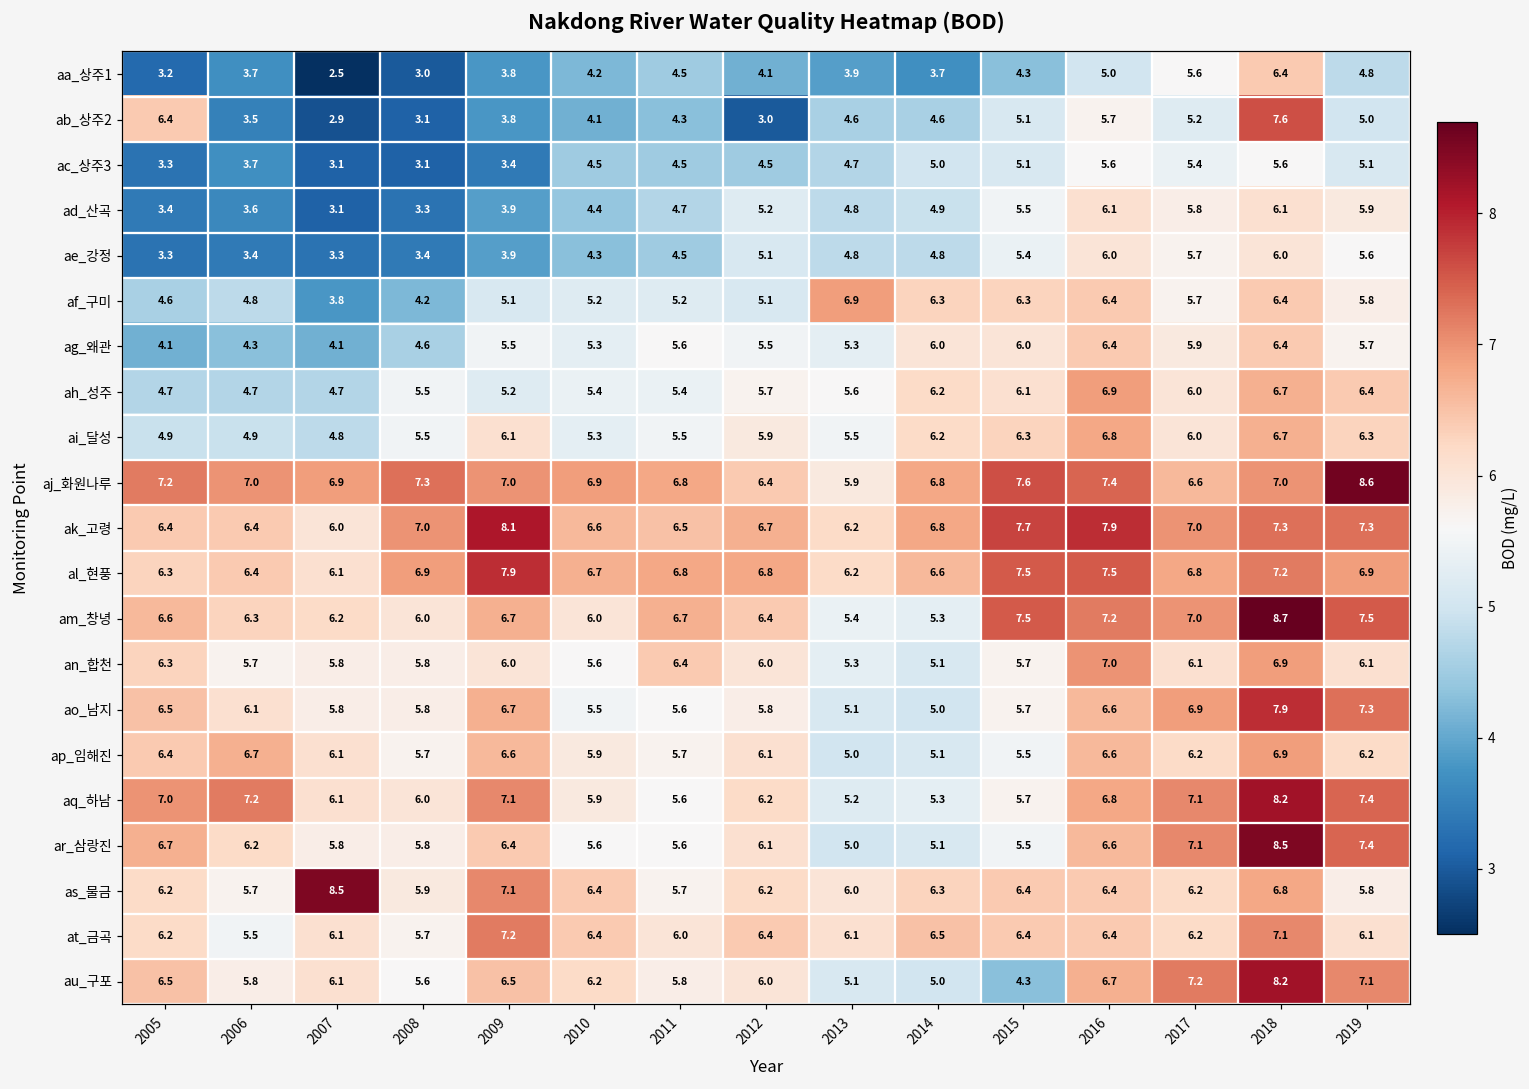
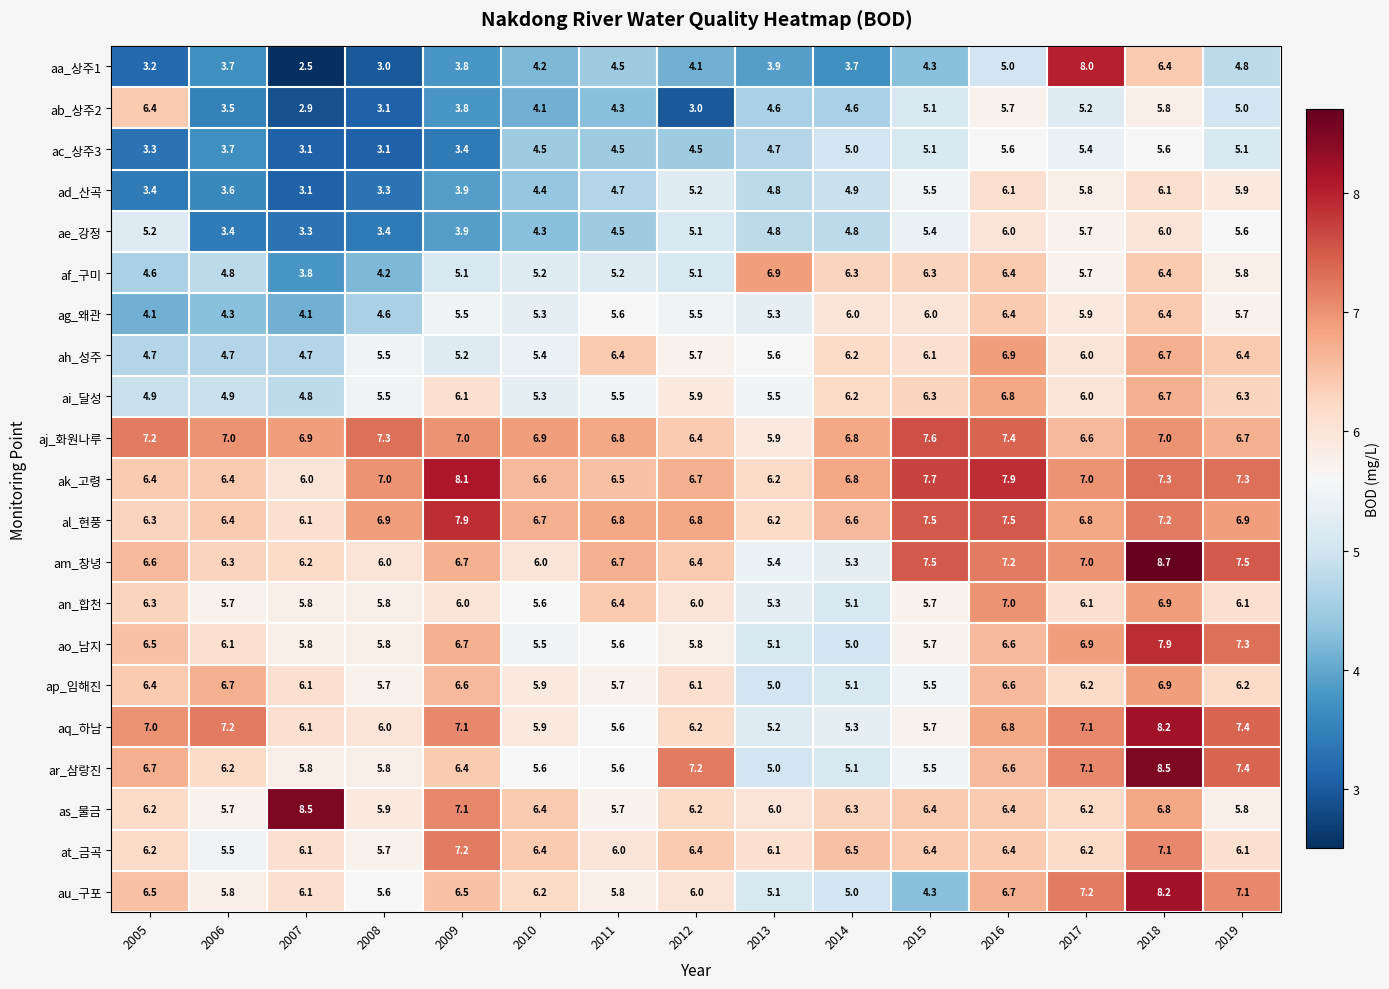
aa_상주1, 2017: 5.6 -> 8.0
ab_상주2, 2018: 7.6 -> 5.8
ae_강정, 2005: 3.3 -> 5.2
ah_성주, 2011: 5.4 -> 6.4
aj_화원나루, 2019: 8.6 -> 6.7
ar_삼랑진, 2012: 6.1 -> 7.2
